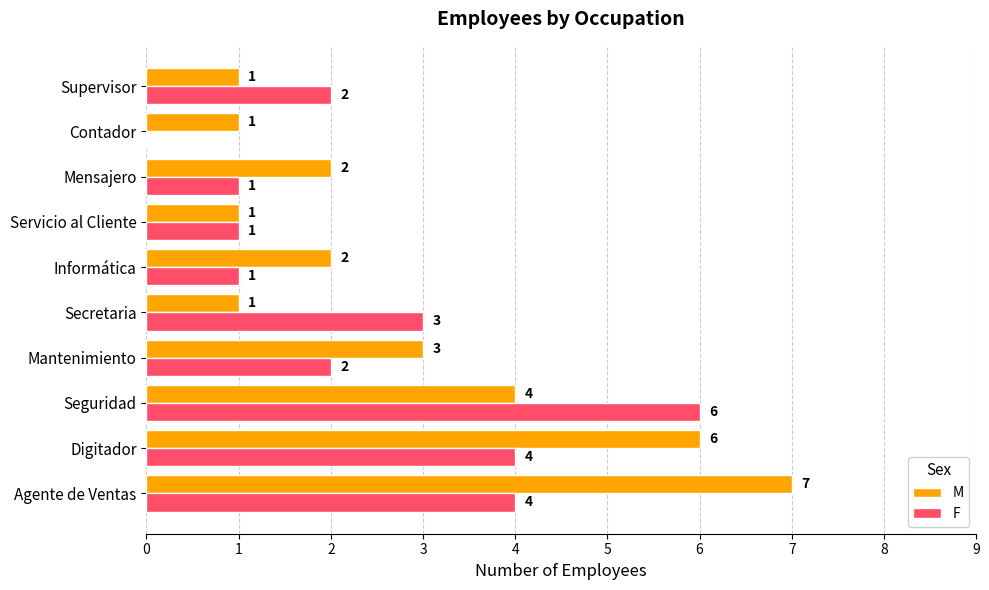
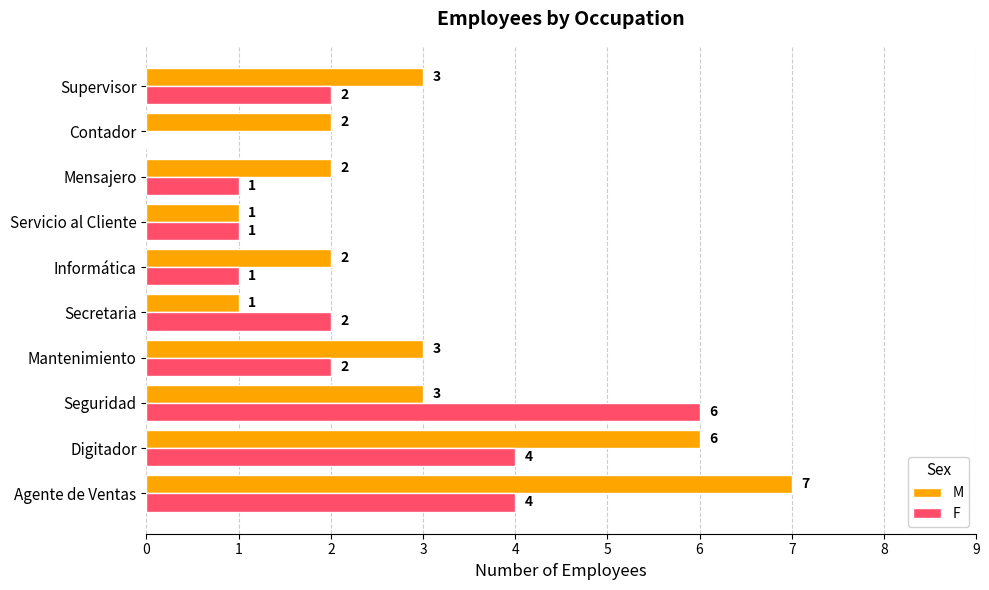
M, Supervisor: 1 -> 3
M, Contador: 1 -> 2
F, Secretaria: 3 -> 2
M, Seguridad: 4 -> 3
